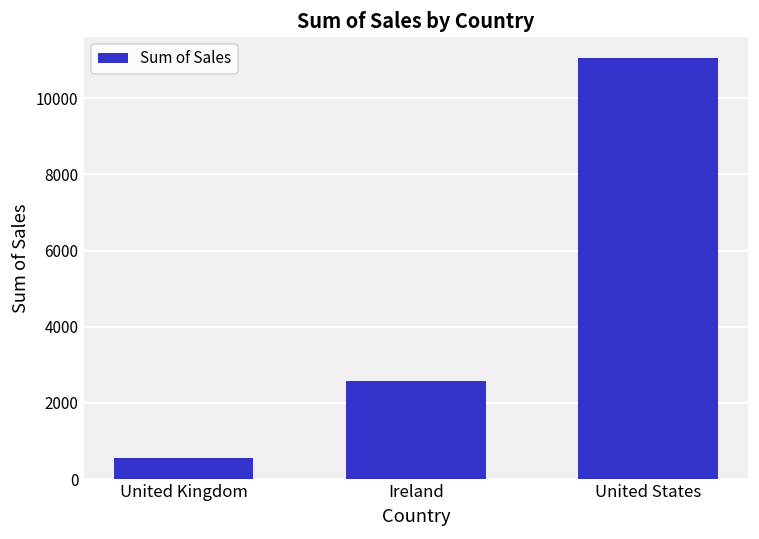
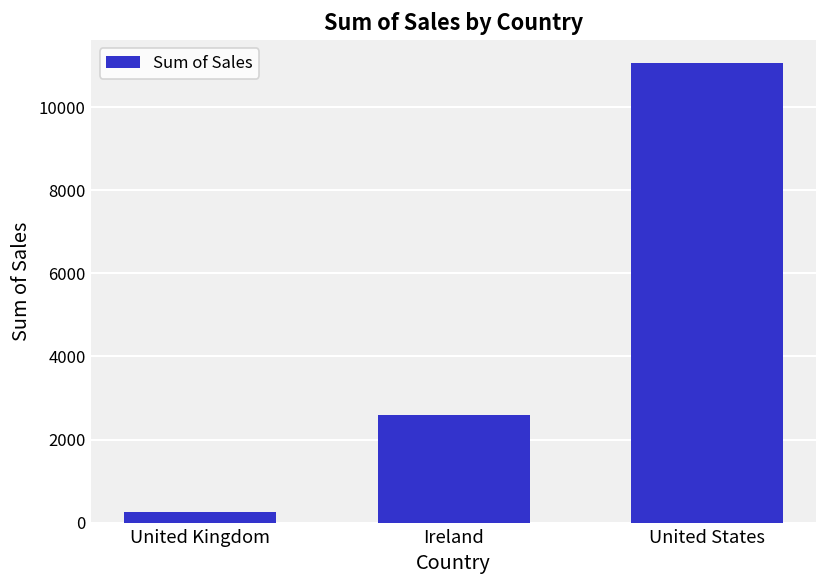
United Kingdom: 500 -> 200
